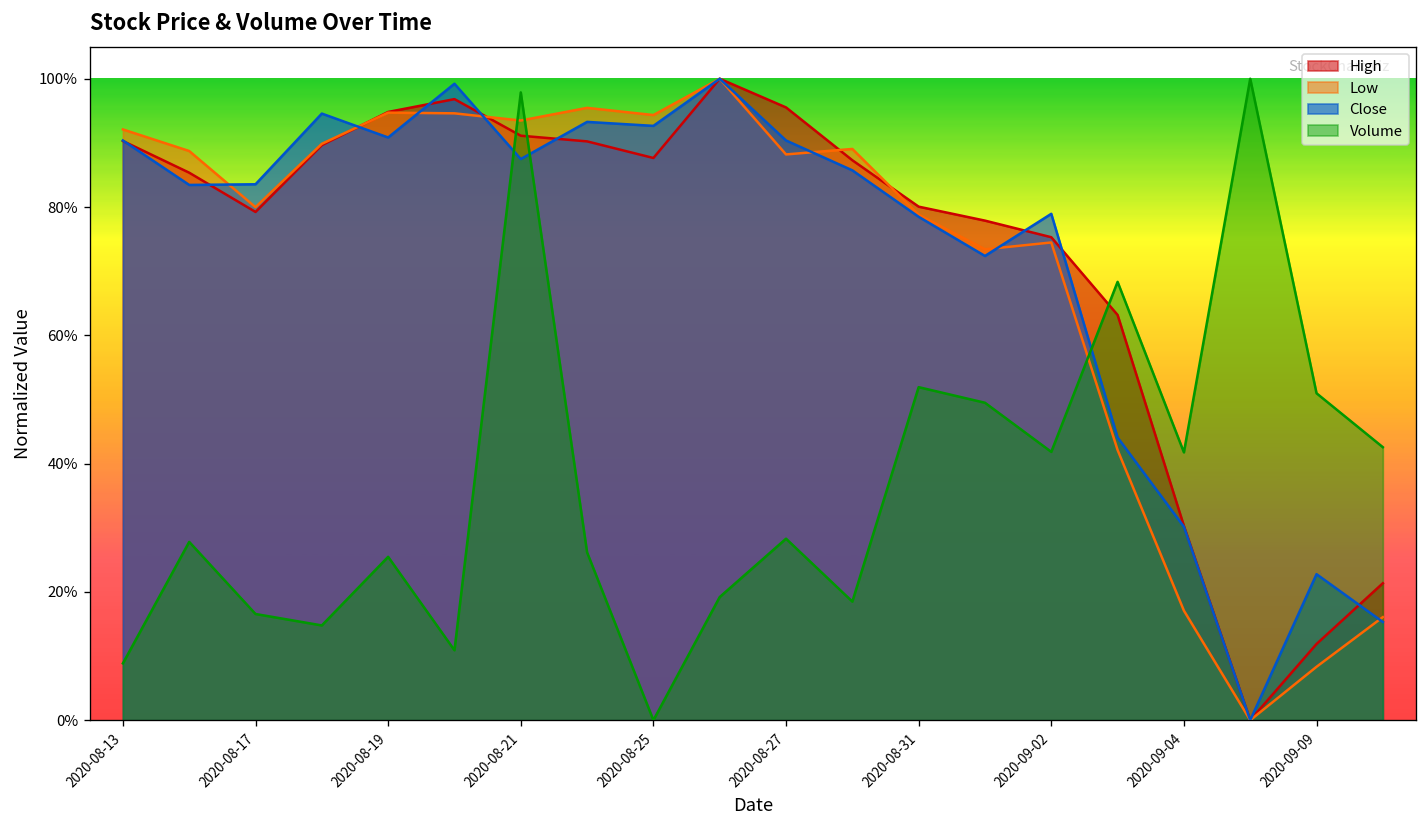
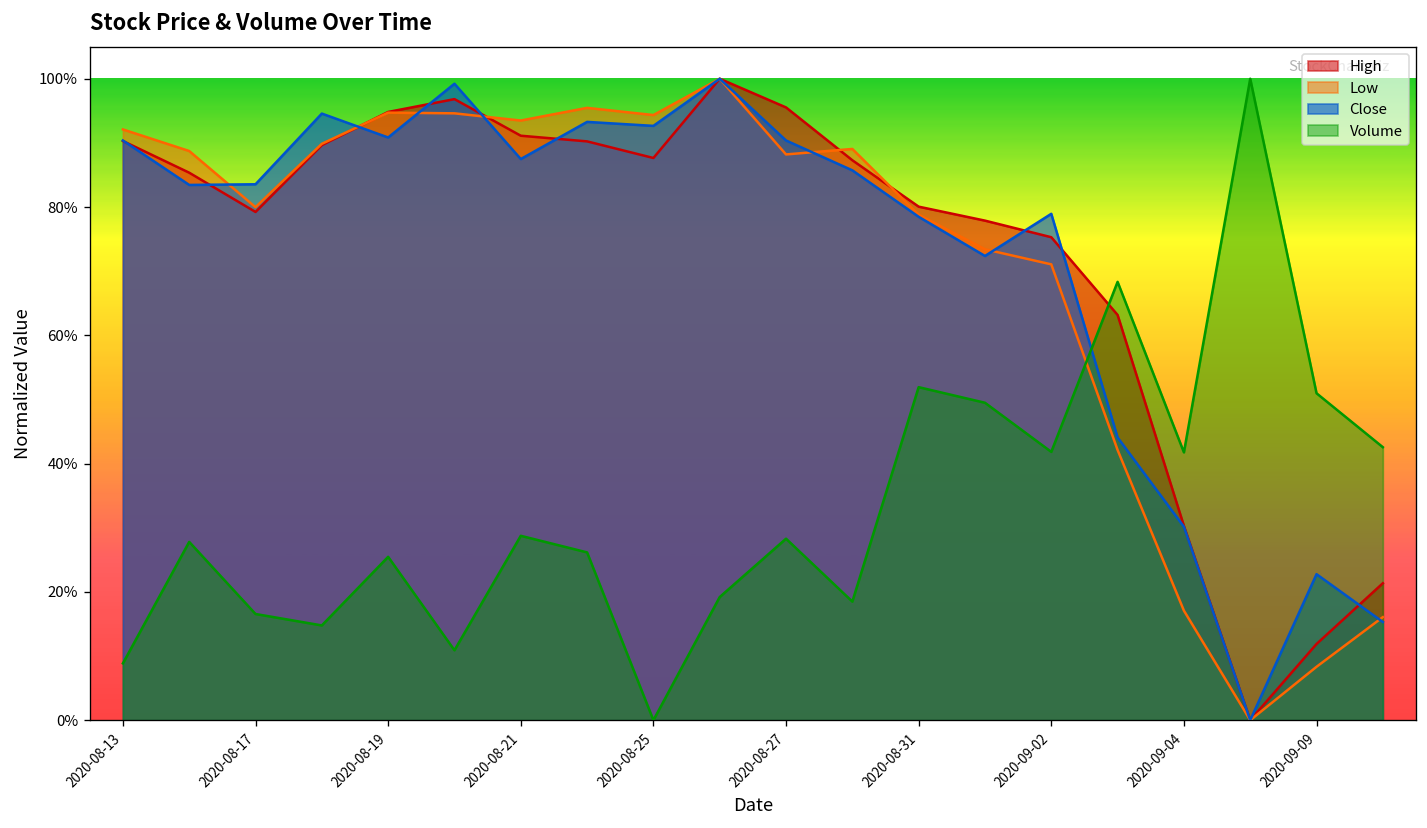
Volume, 2020-08-21: 98% -> 29%
Low, 2020-09-02: 74% -> 71%
